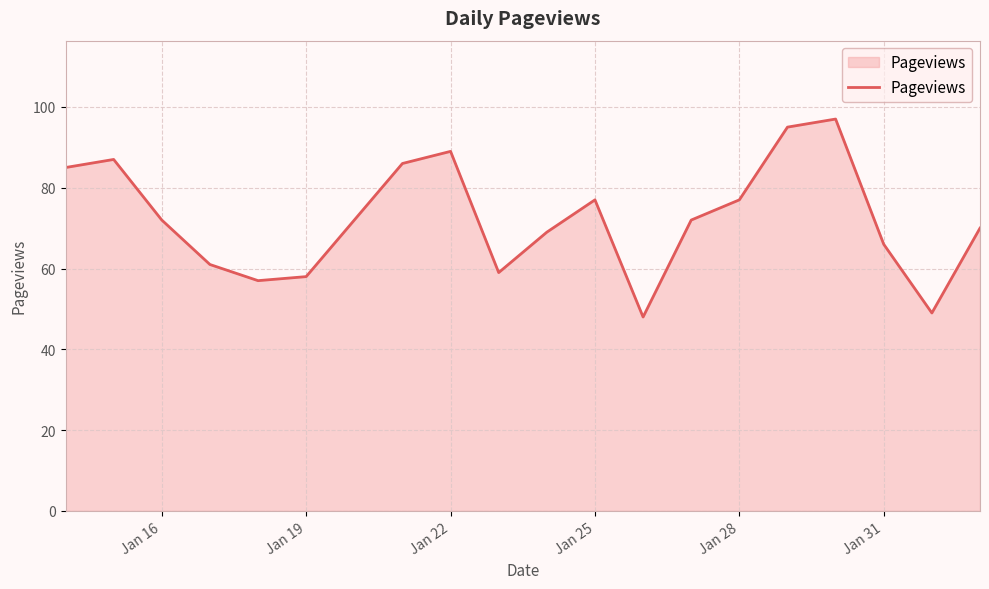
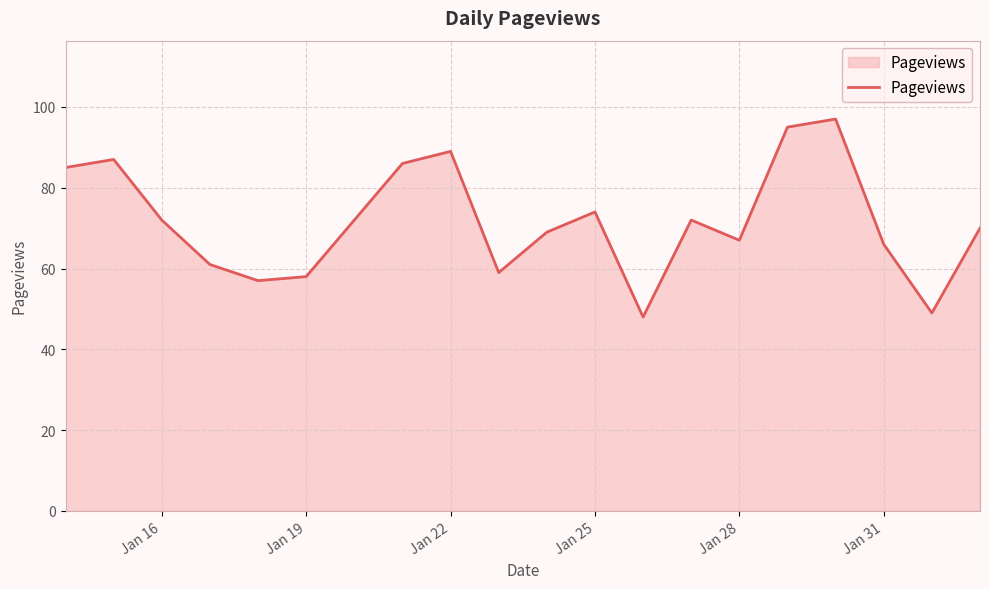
Jan 25: 77 -> 74
Jan 28: 77 -> 67
